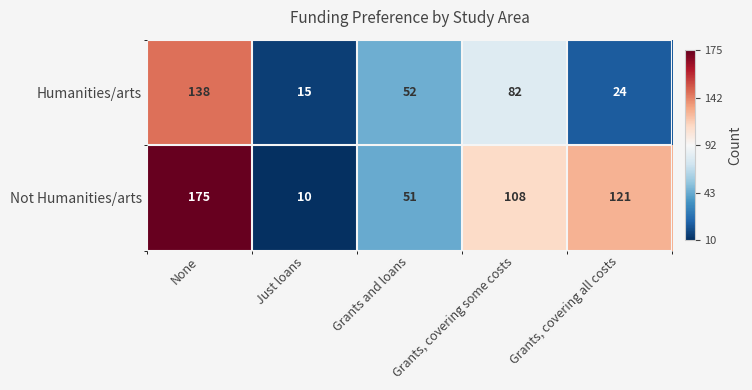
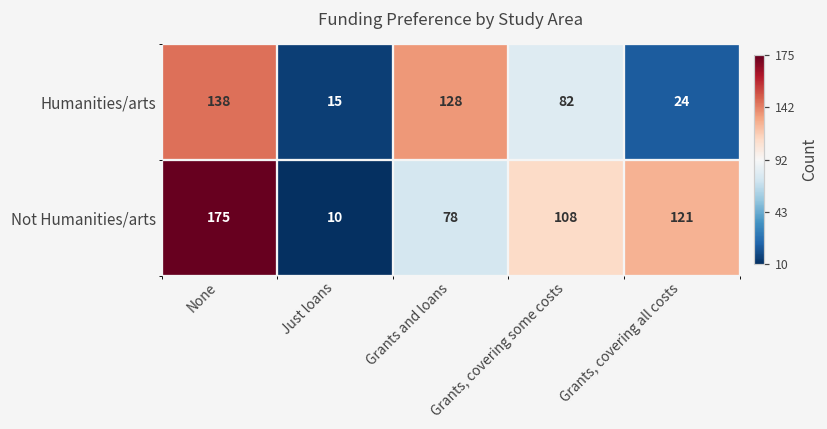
Humanities/arts, Grants and loans: 52 -> 128
Not Humanities/arts, Grants and loans: 51 -> 78
